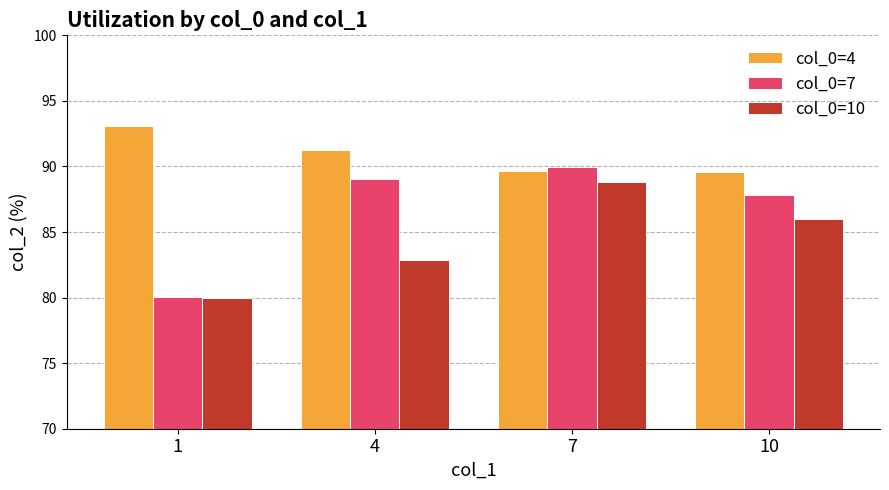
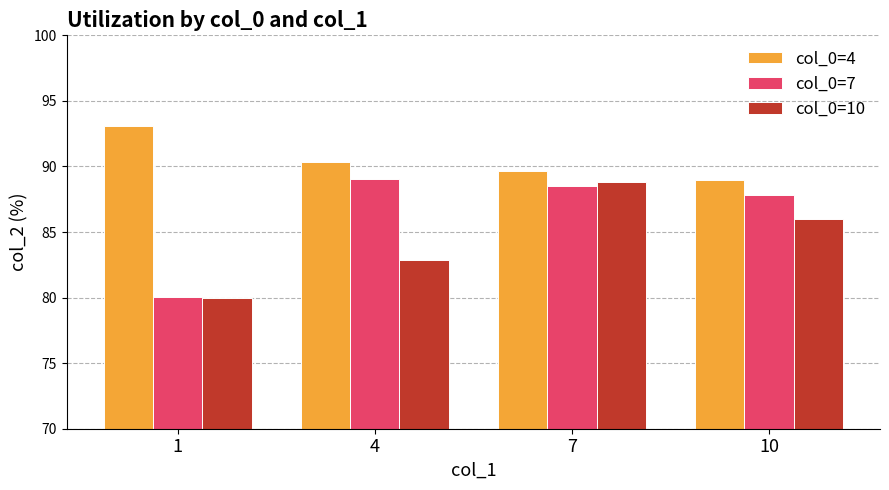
col_0=4, 4: 91.3 -> 90.3
col_0=7, 7: 90.0 -> 88.5
col_0=4, 10: 89.6 -> 89.0
